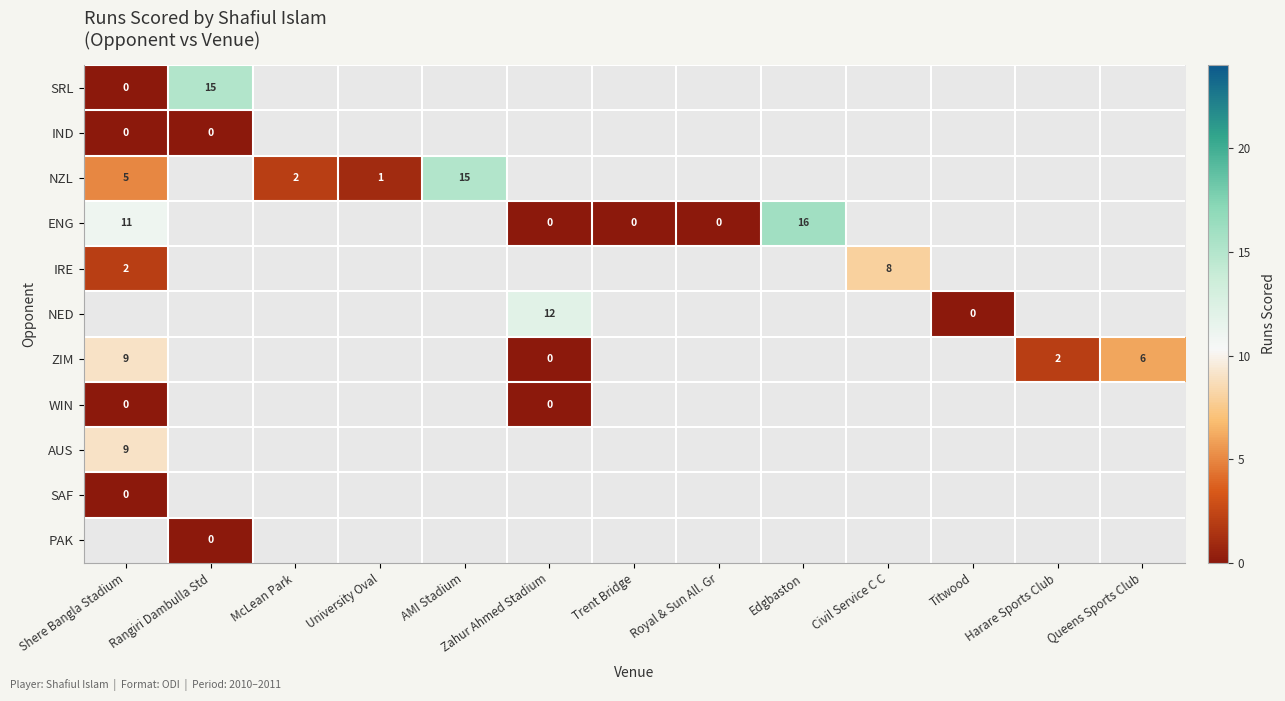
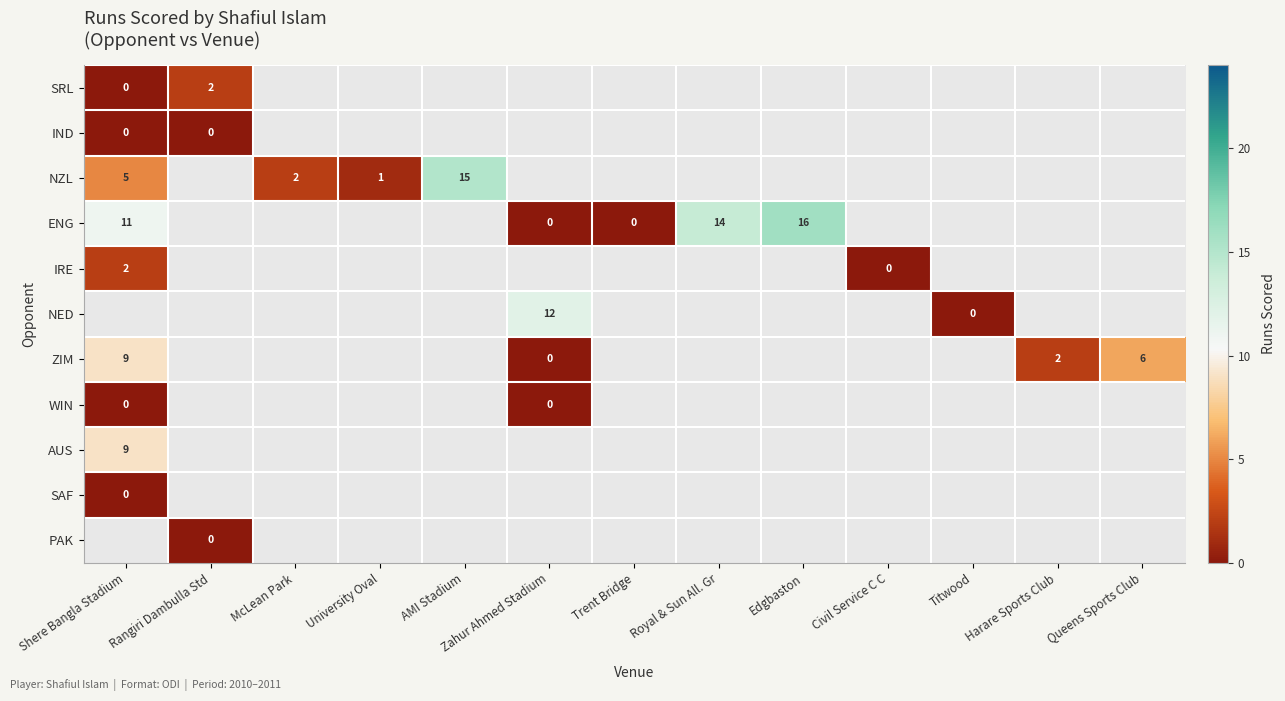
SRL, Rangiri Dambulla Std: 15 -> 2
ENG, Royal & Sun All. Gr: 0 -> 14
IRE, Civil Service C C: 8 -> 0
